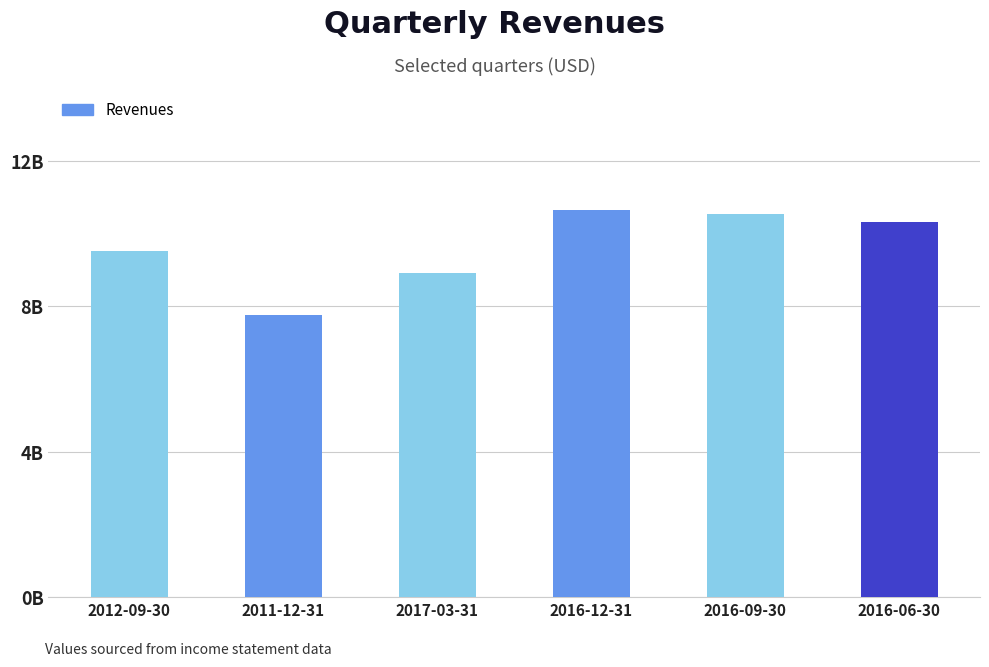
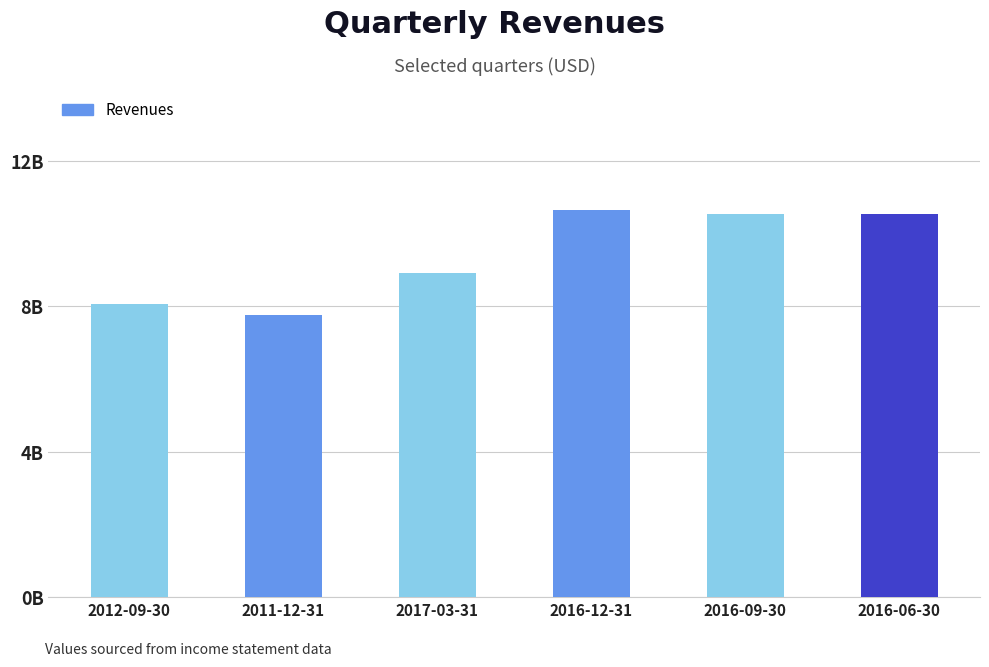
2012-09-30: 9500000000 -> 8100000000
2016-06-30: 10300000000 -> 10500000000
